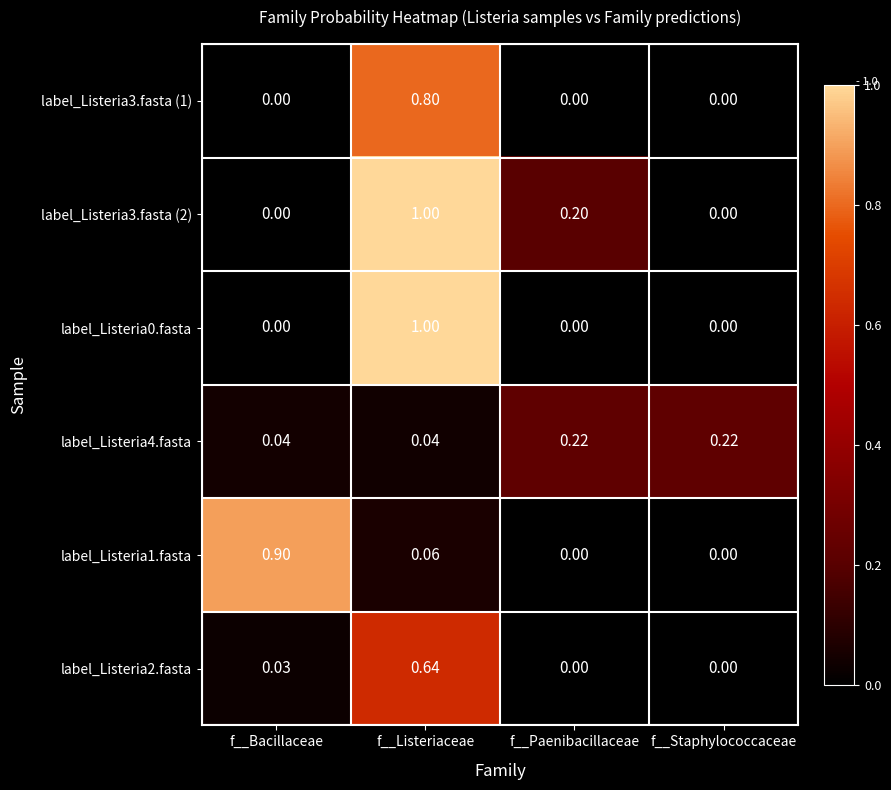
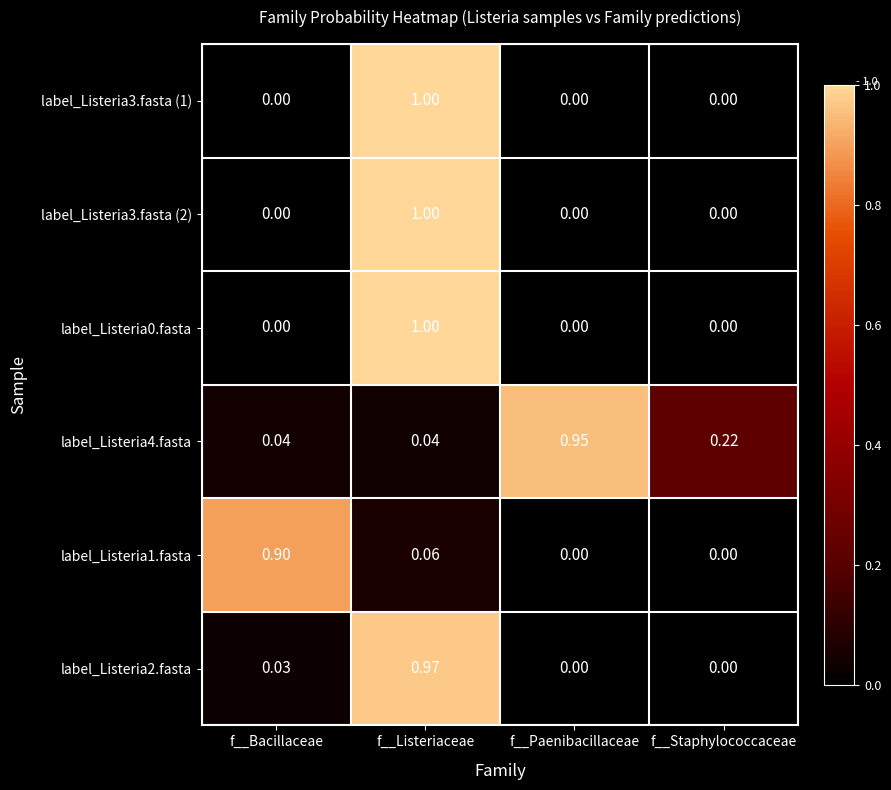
label_Listeria3.fasta (1), f__Listeriaceae: 0.80 -> 1.00
label_Listeria3.fasta (2), f__Paenibacillaceae: 0.20 -> 0.00
label_Listeria4.fasta, f__Paenibacillaceae: 0.22 -> 0.95
label_Listeria2.fasta, f__Listeriaceae: 0.64 -> 0.97
